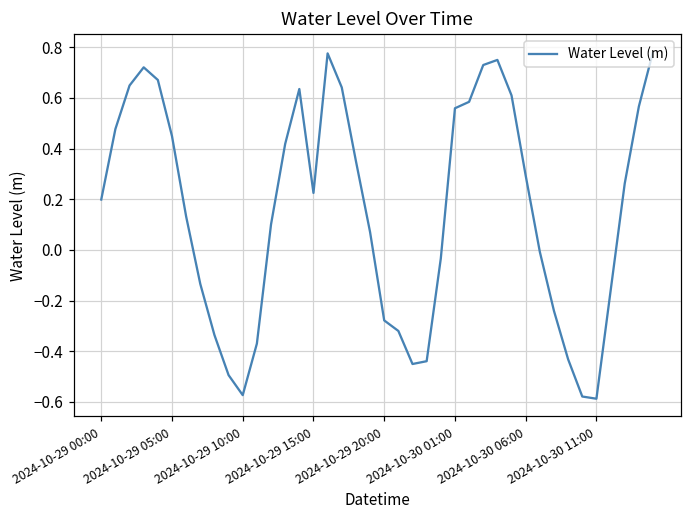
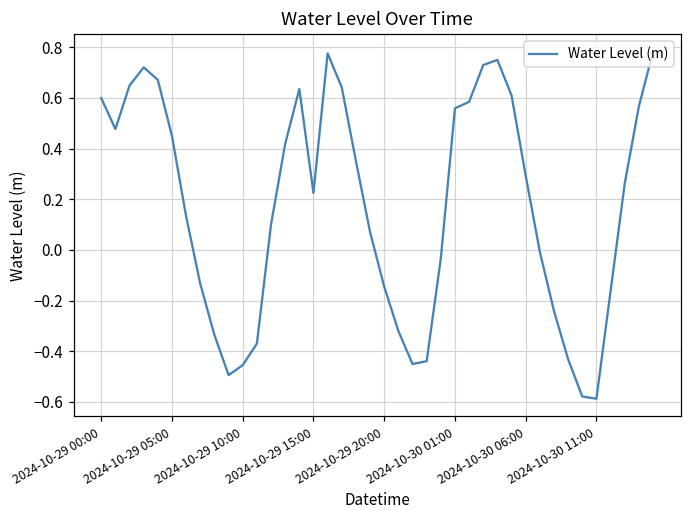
2024-10-29 00:00: 0.20 -> 0.60
2024-10-29 10:00: -0.57 -> -0.45
2024-10-29 20:00: -0.28 -> -0.14
